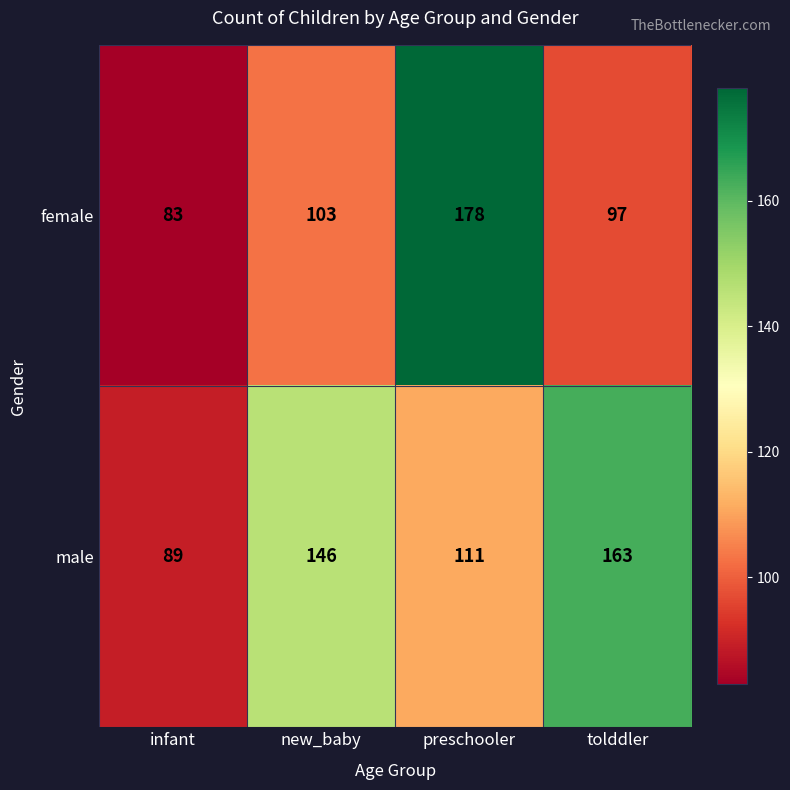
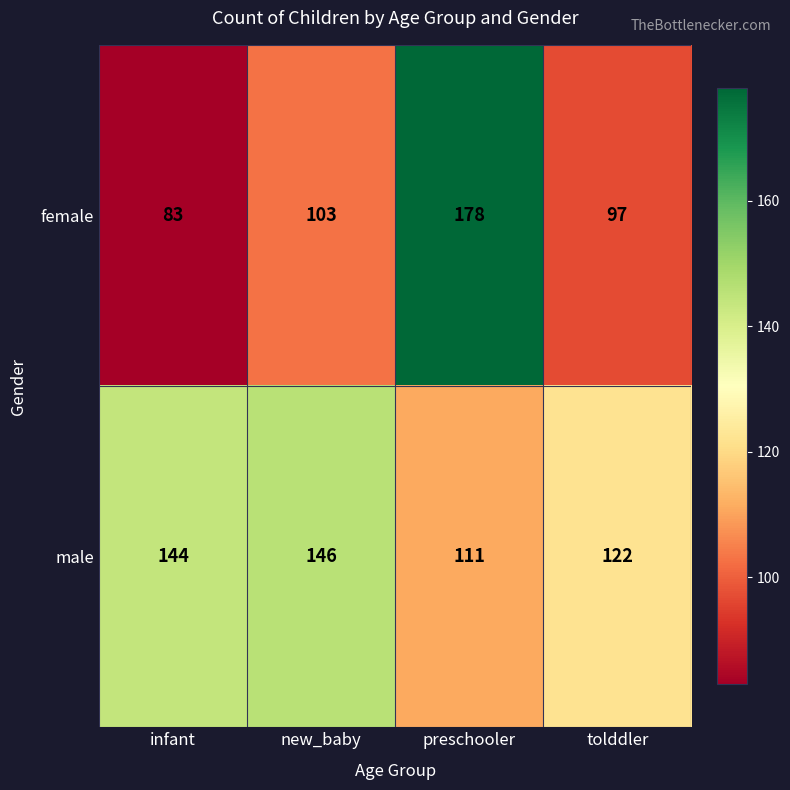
male, infant: 89 -> 144
male, tolddler: 163 -> 122
